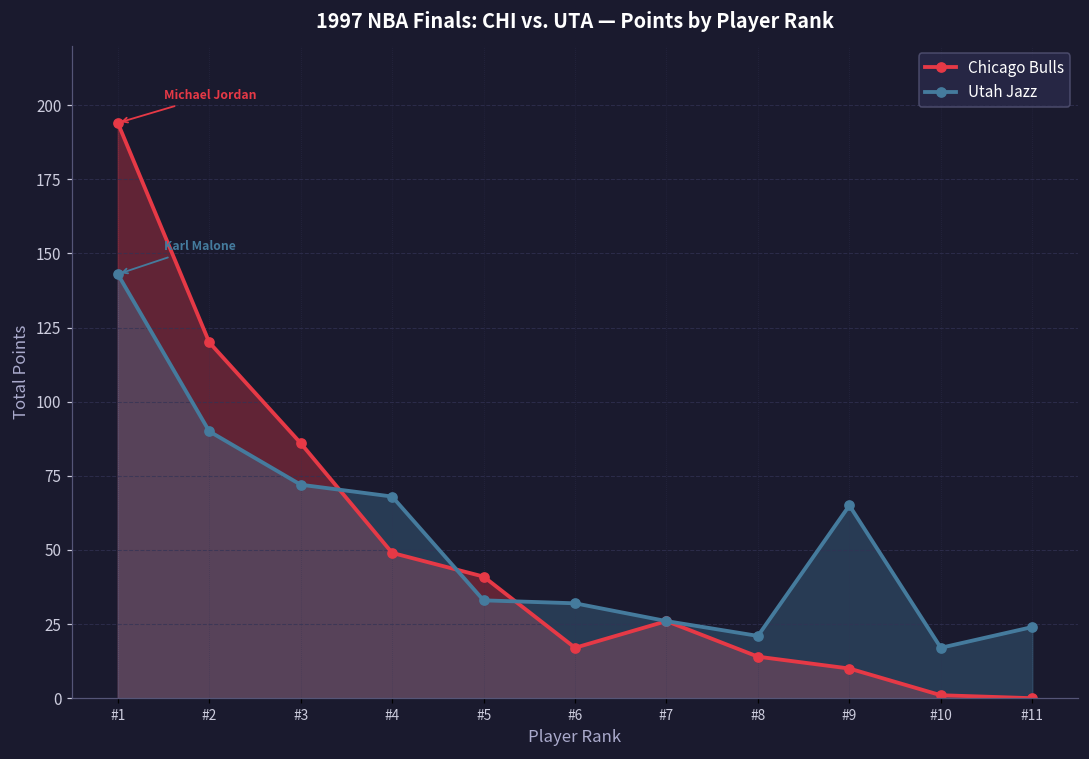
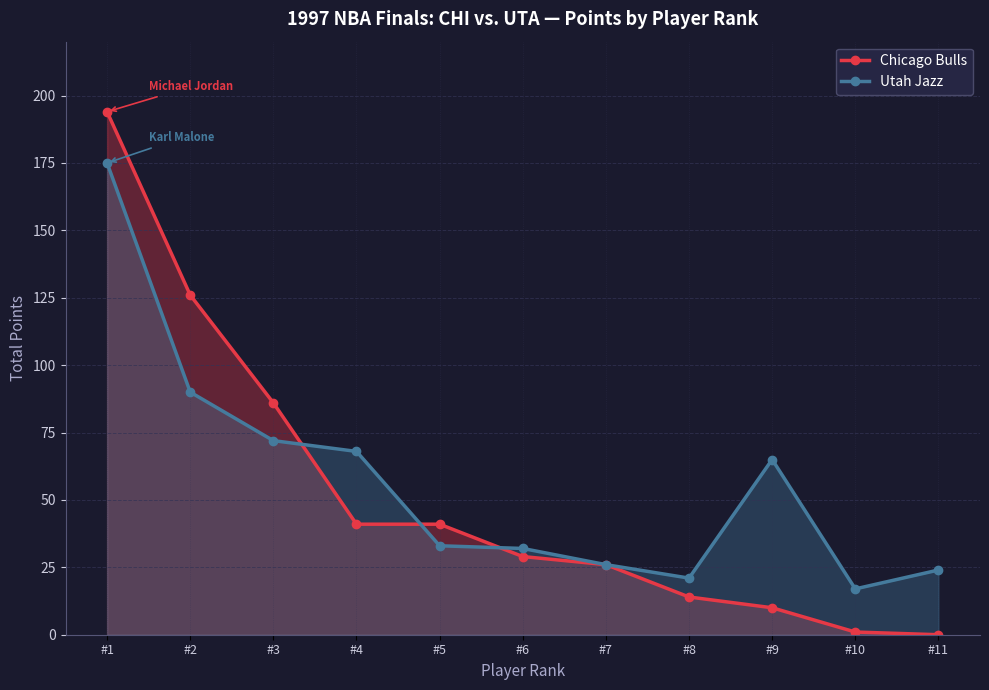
Utah Jazz, #1: 143 -> 175
Chicago Bulls, #2: 120 -> 126
Chicago Bulls, #4: 49 -> 41
Chicago Bulls, #6: 17 -> 29
